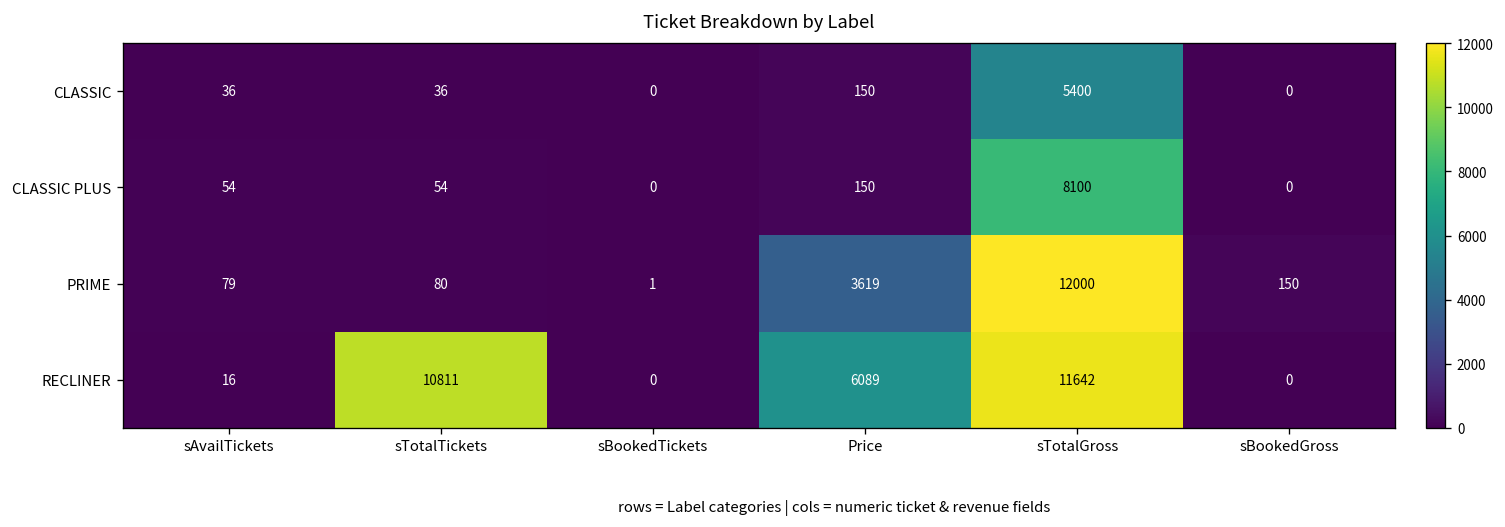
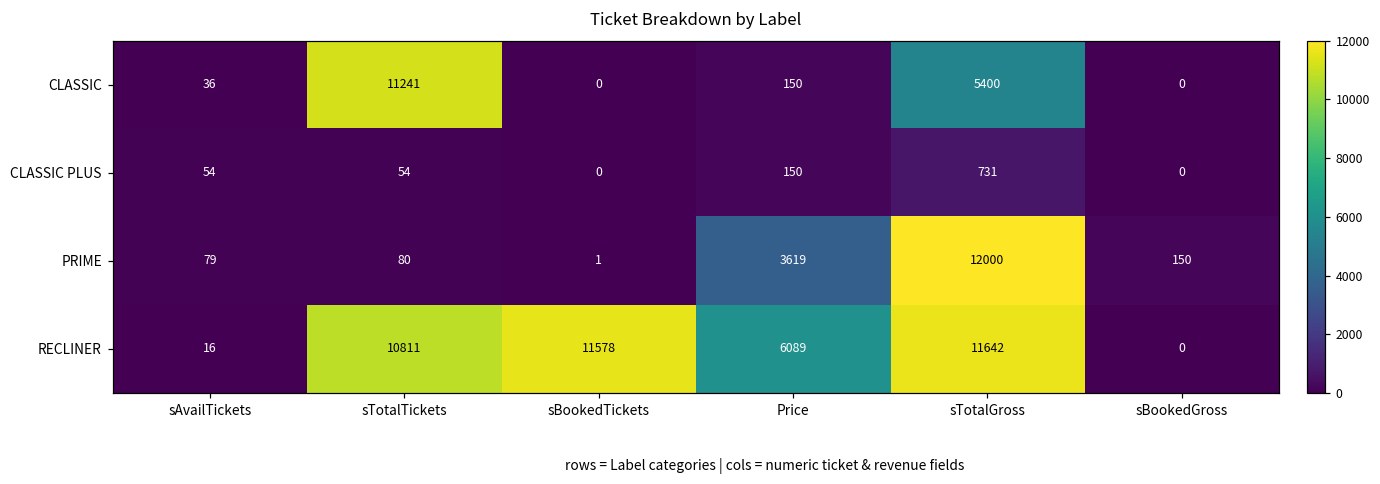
CLASSIC, sTotalTickets: 36 -> 11241
CLASSIC PLUS, sTotalGross: 8100 -> 731
RECLINER, sBookedTickets: 0 -> 11578
